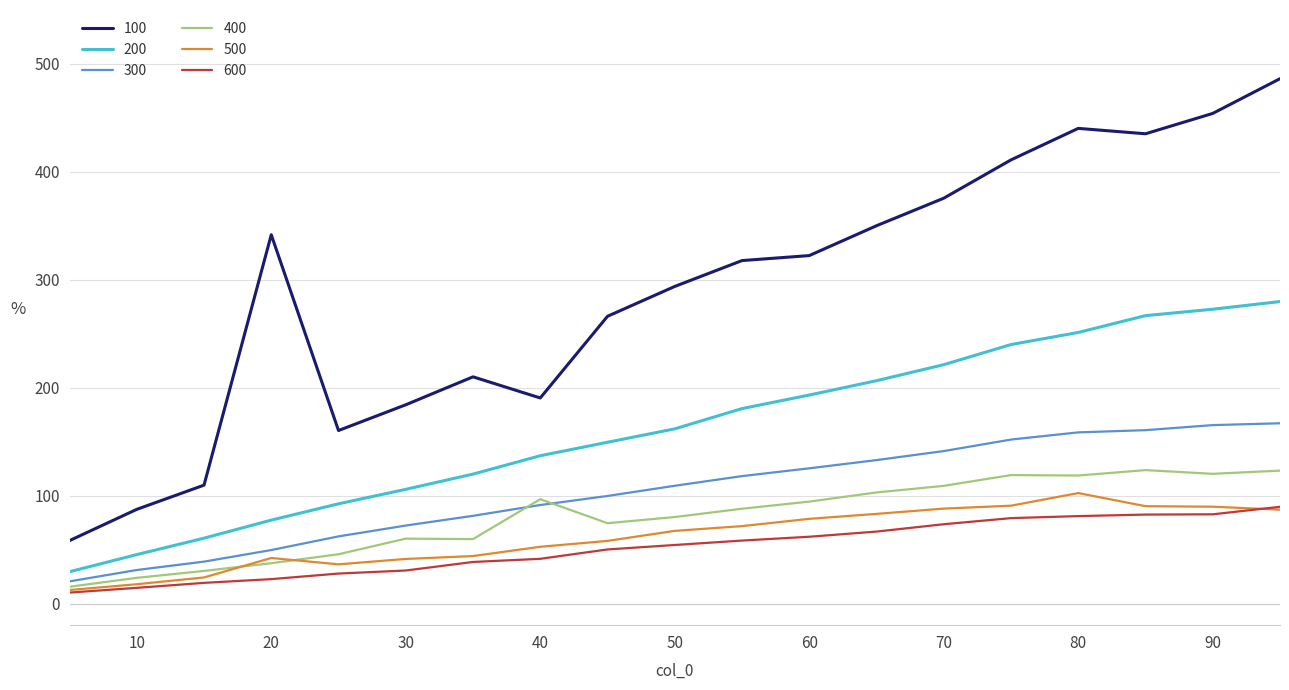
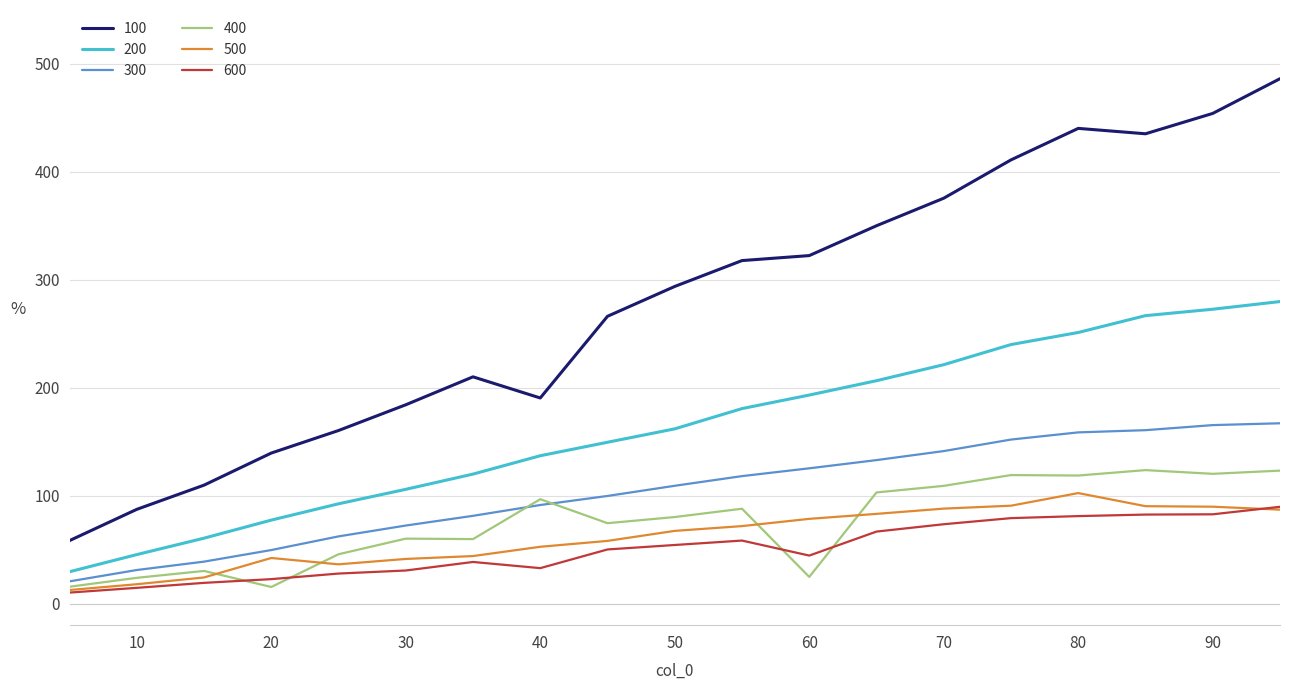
100, 20: 342 -> 139
400, 20: 37 -> 15
600, 40: 41 -> 33
400, 60: 94 -> 25
600, 60: 62 -> 44
